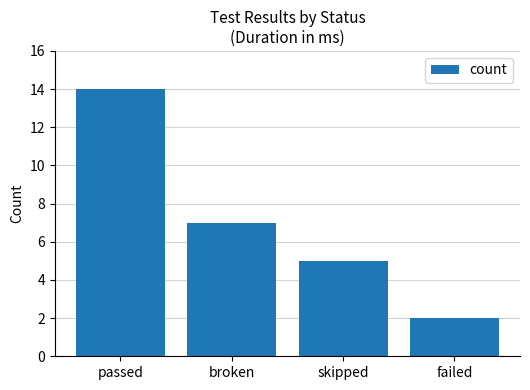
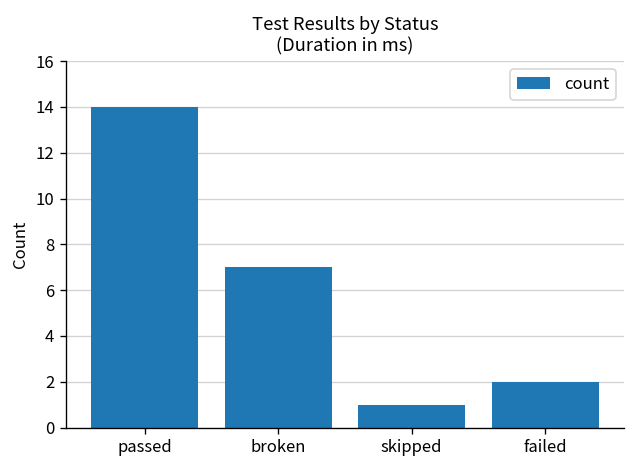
skipped: 5 -> 1
